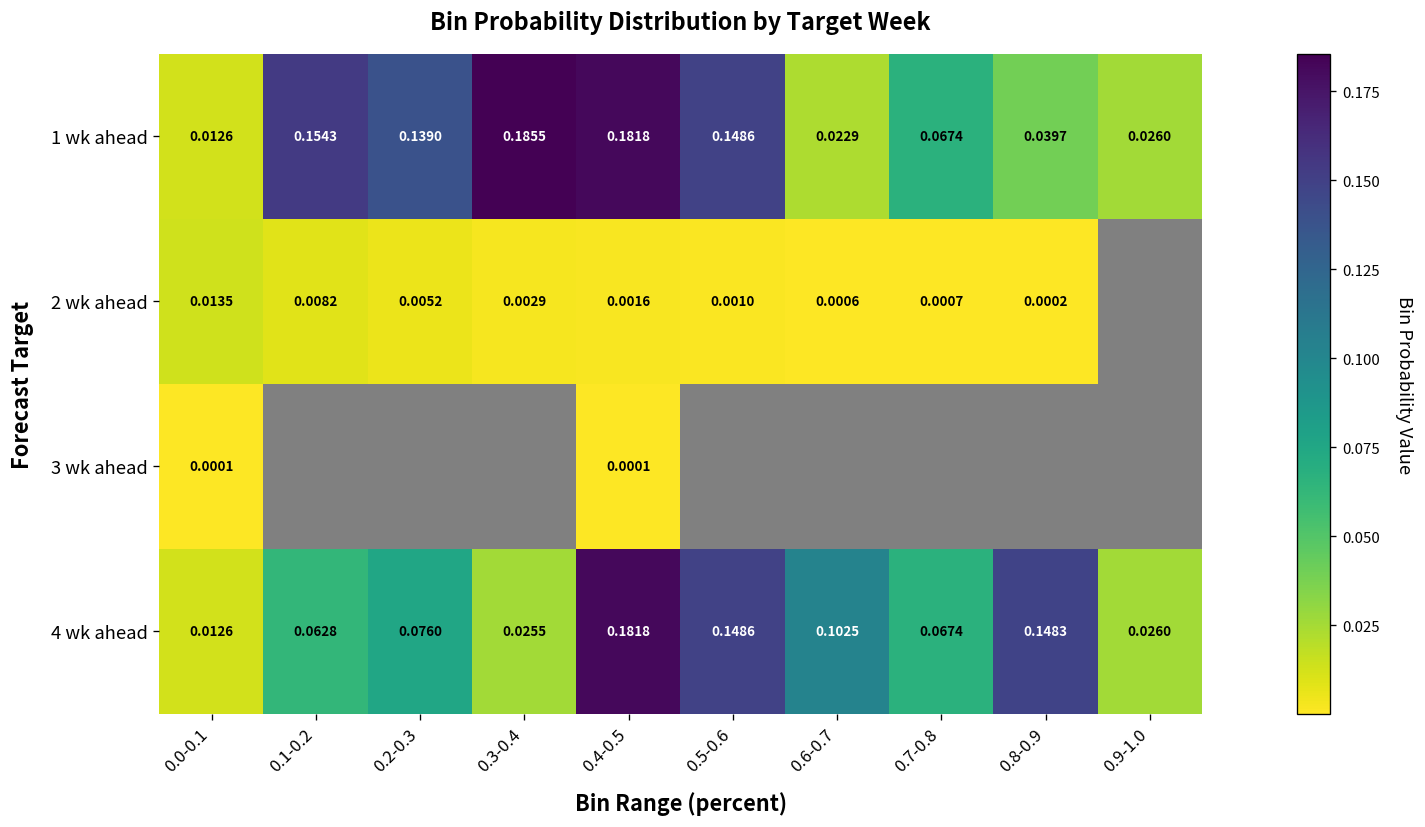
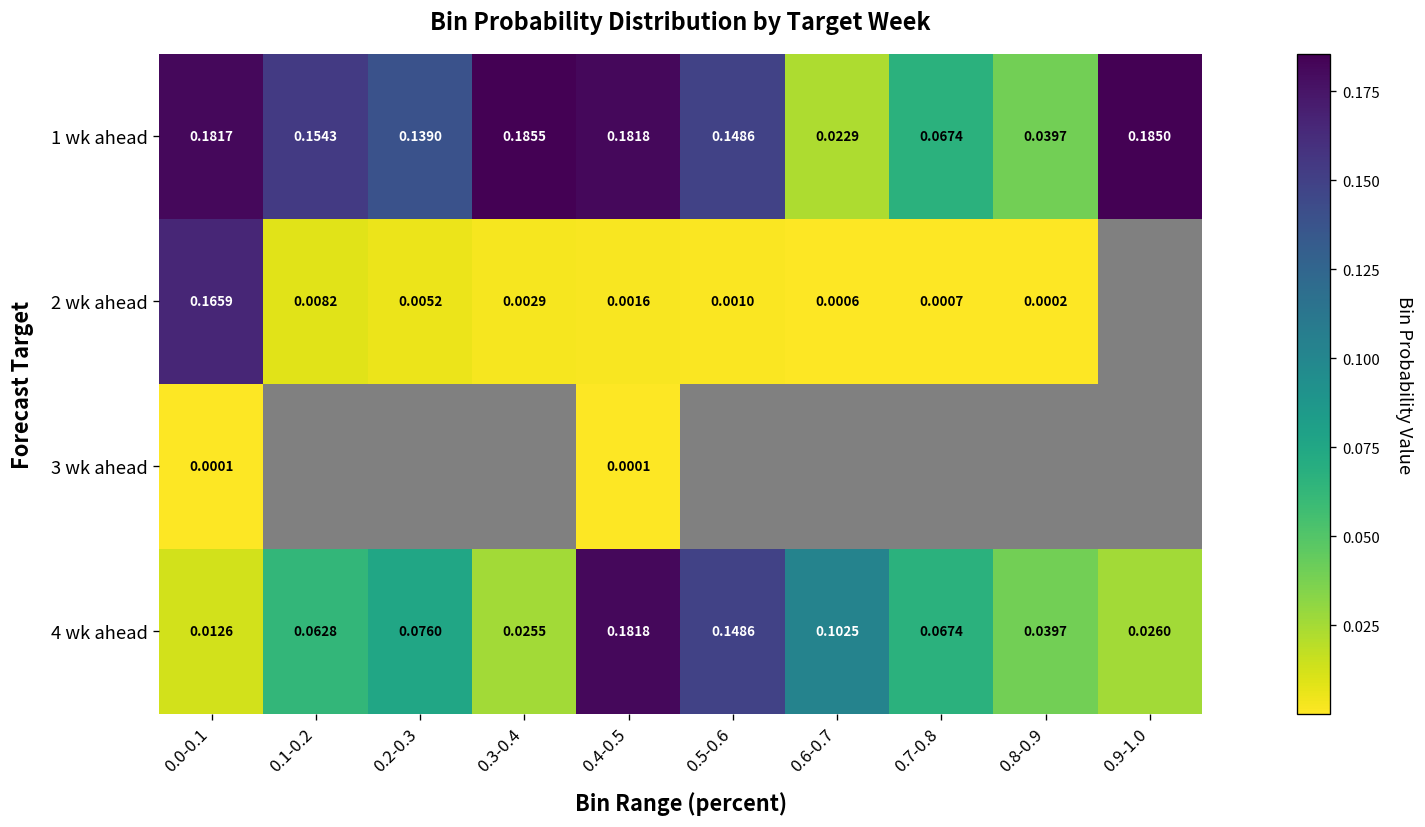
1 wk ahead, 0.0-0.1: 0.0126 -> 0.1817
1 wk ahead, 0.9-1.0: 0.0260 -> 0.1850
2 wk ahead, 0.0-0.1: 0.0135 -> 0.1659
4 wk ahead, 0.8-0.9: 0.1483 -> 0.0397
